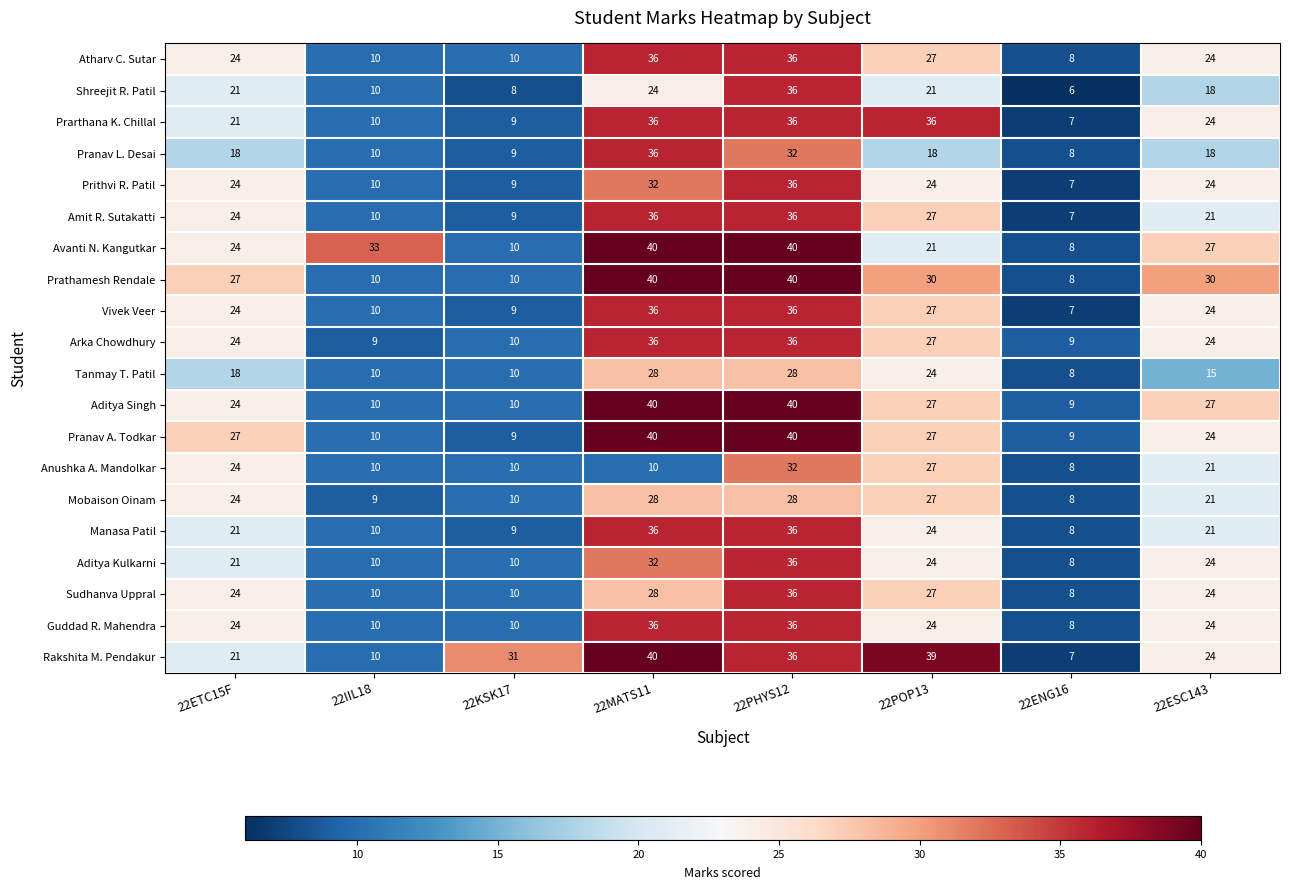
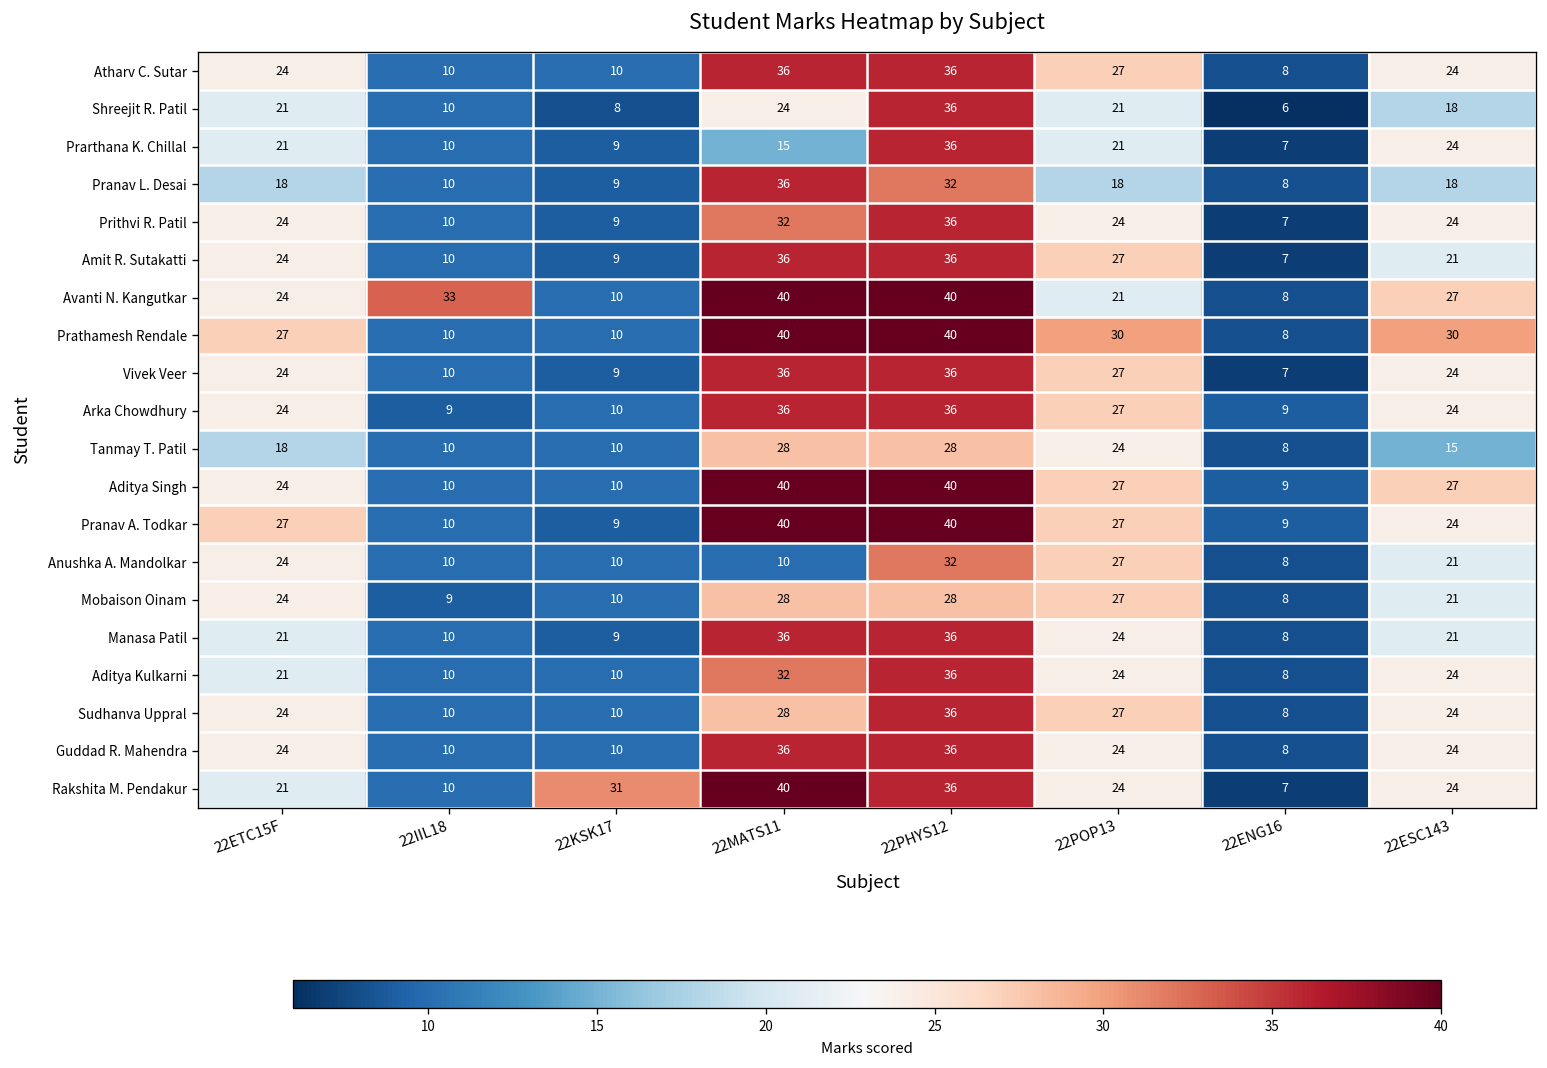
Prarthana K. Chillal, 22MATS11: 36 -> 15
Prarthana K. Chillal, 22POP13: 36 -> 21
Rakshita M. Pendakur, 22POP13: 39 -> 24
